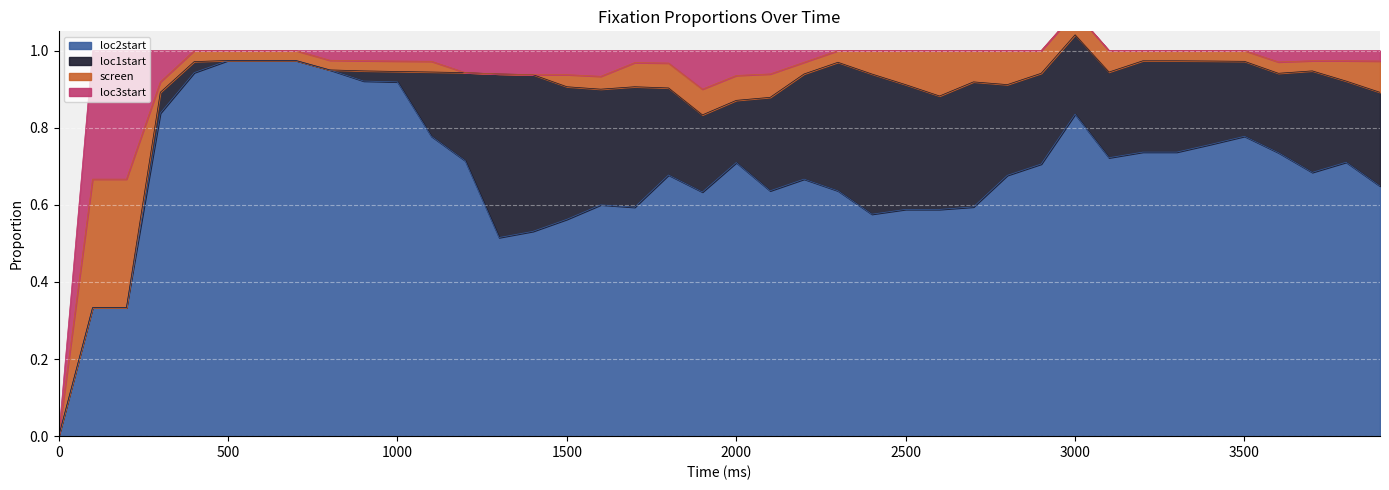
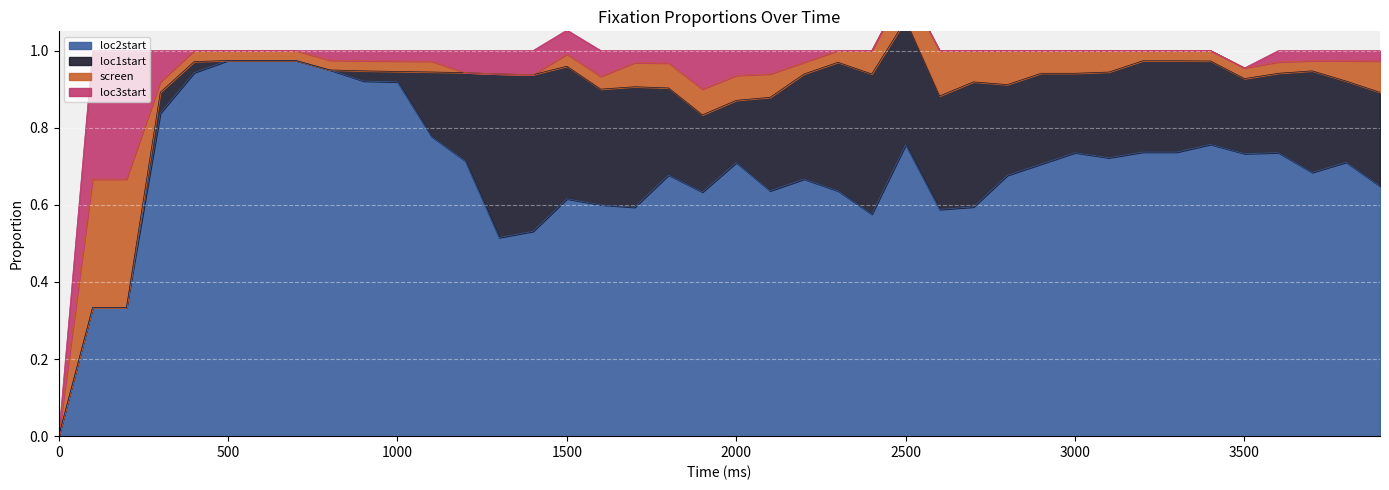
loc2start, 1500: 0.56 -> 0.62
loc2start, 2500: 0.59 -> 0.76
loc2start, 3000: 0.84 -> 0.74
loc2start, 3500: 0.78 -> 0.73
